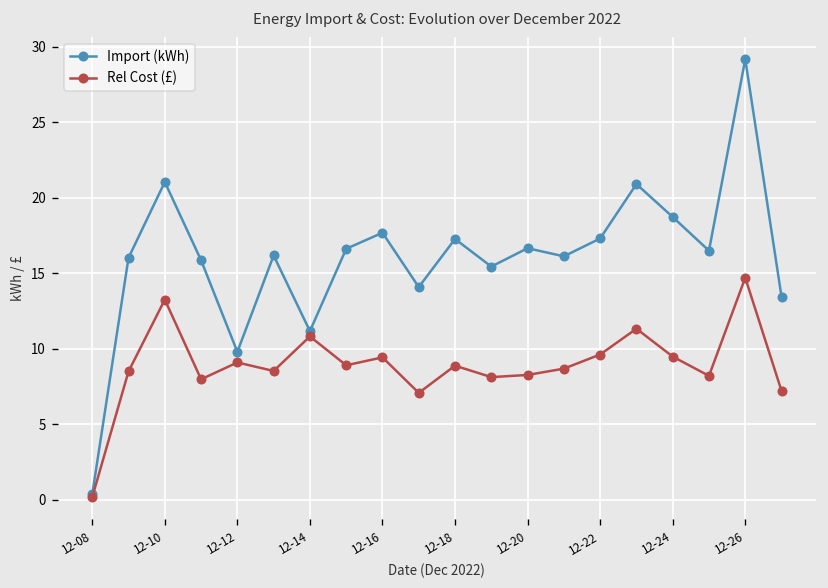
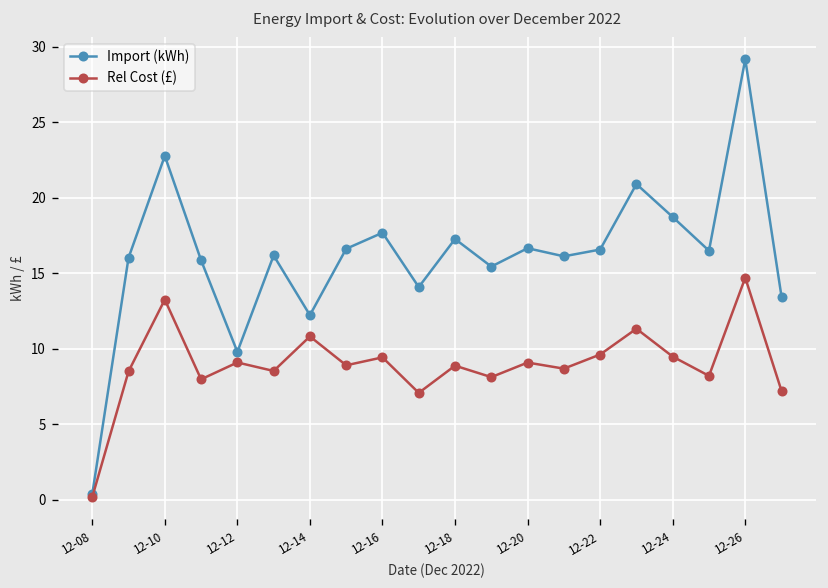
Import (kWh), 12-10: 21.0 -> 22.8
Import (kWh), 12-14: 11.2 -> 12.2
Rel Cost (£), 12-20: 8.3 -> 9.1
Import (kWh), 12-22: 17.3 -> 16.6
